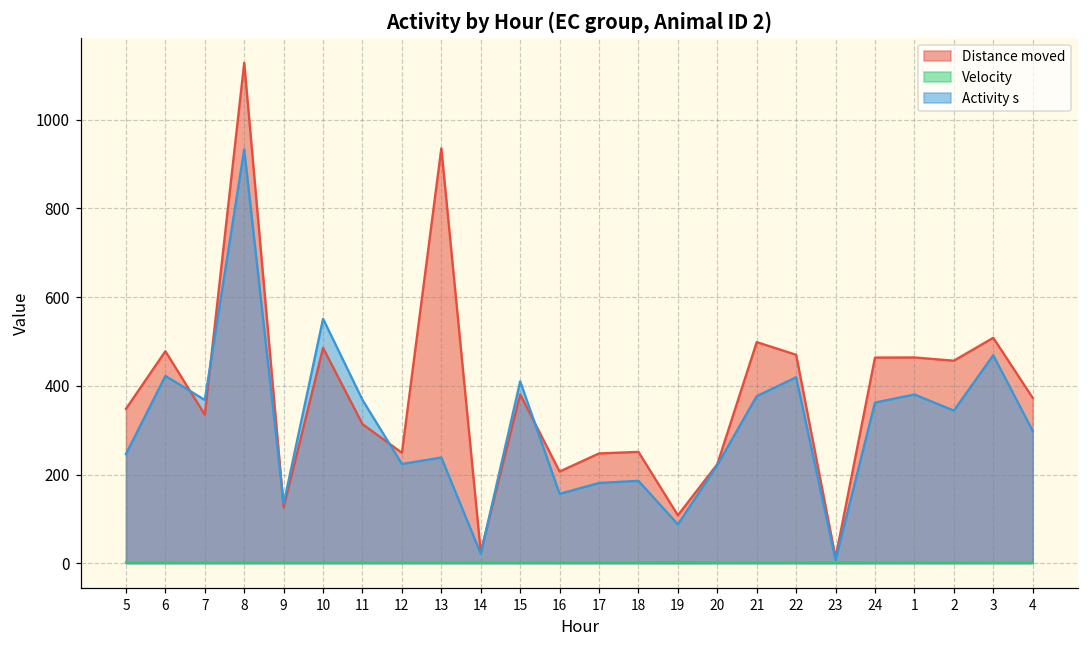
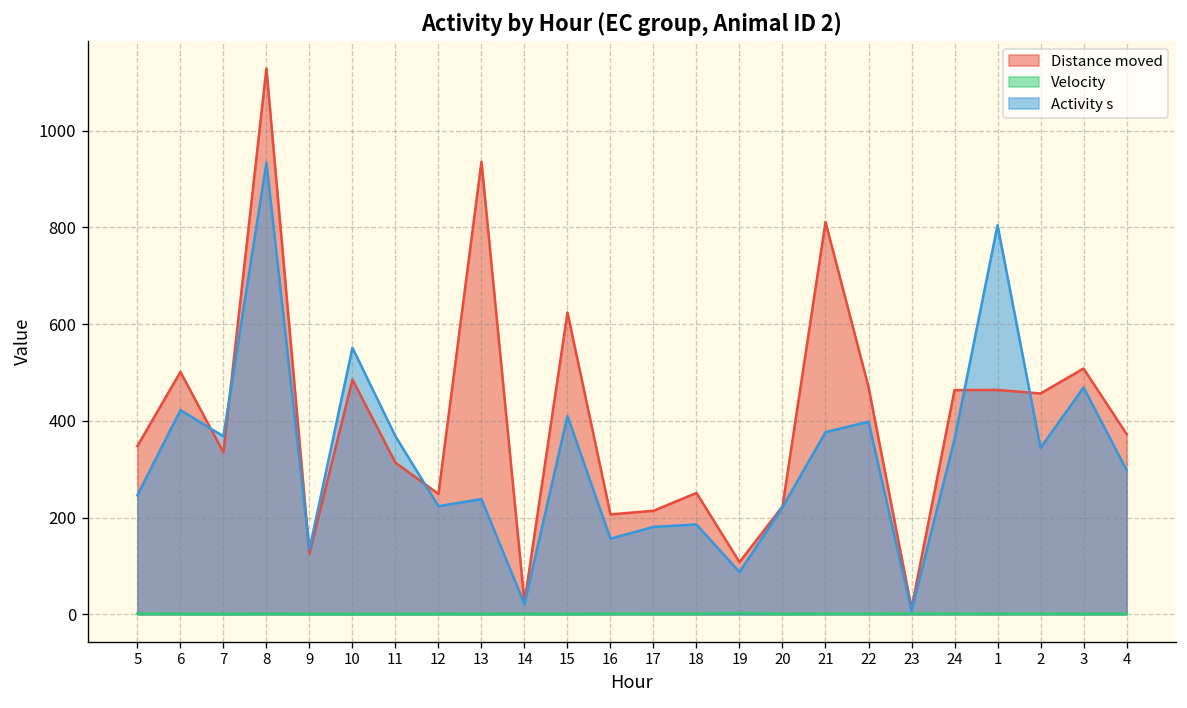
Distance moved, 6: 480 -> 500
Distance moved, 15: 380 -> 620
Distance moved, 17: 250 -> 210
Distance moved, 21: 500 -> 810
Activity s, 22: 420 -> 400
Activity s, 1: 380 -> 800
